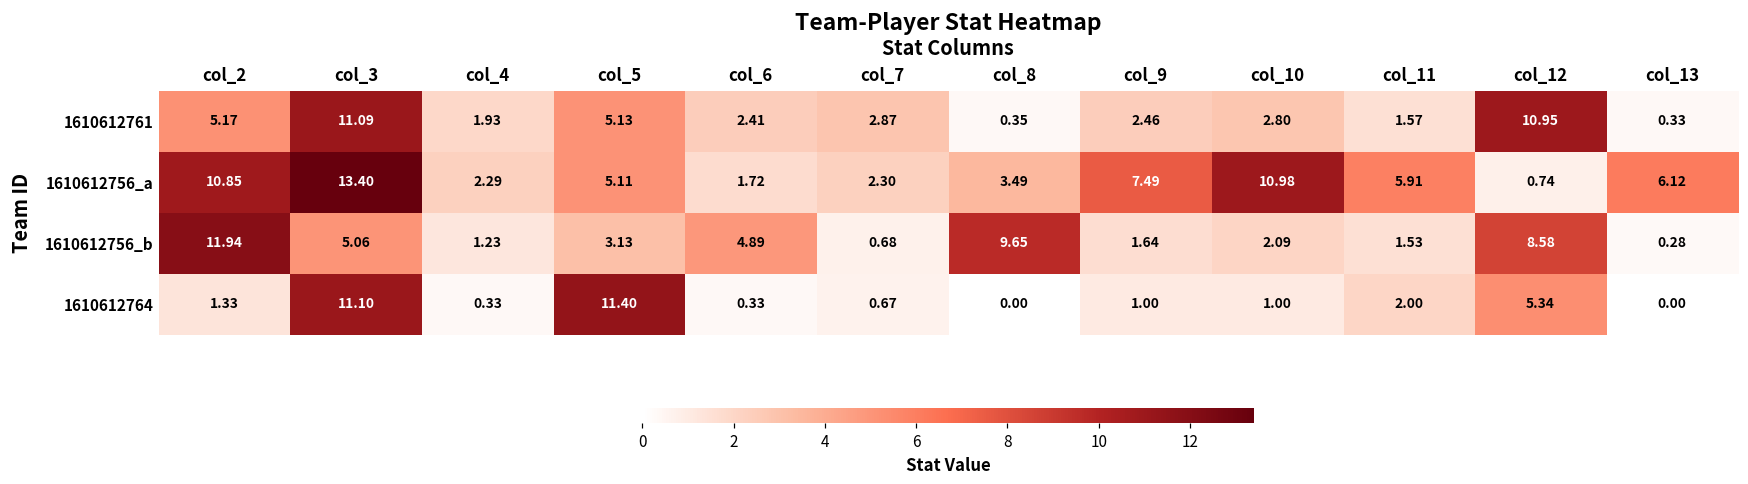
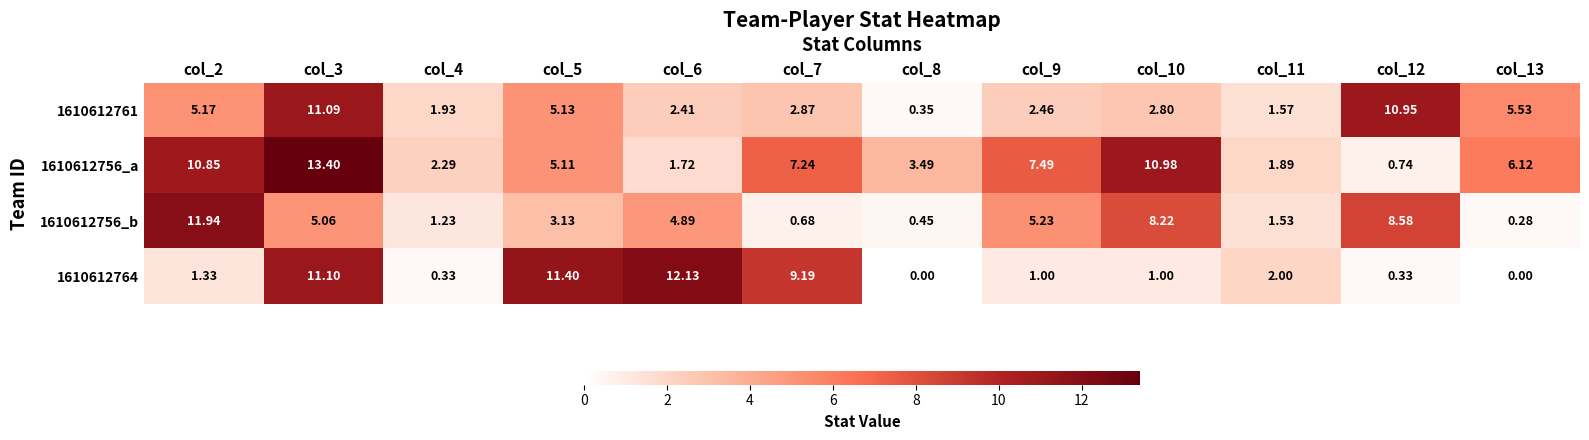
1610612761, col_13: 0.33 -> 5.53
1610612756_a, col_7: 2.30 -> 7.24
1610612756_a, col_11: 5.91 -> 1.89
1610612756_b, col_8: 9.65 -> 0.45
1610612756_b, col_9: 1.64 -> 5.23
1610612756_b, col_10: 2.09 -> 8.22
1610612764, col_6: 0.33 -> 12.13
1610612764, col_7: 0.67 -> 9.19
1610612764, col_12: 5.34 -> 0.33
